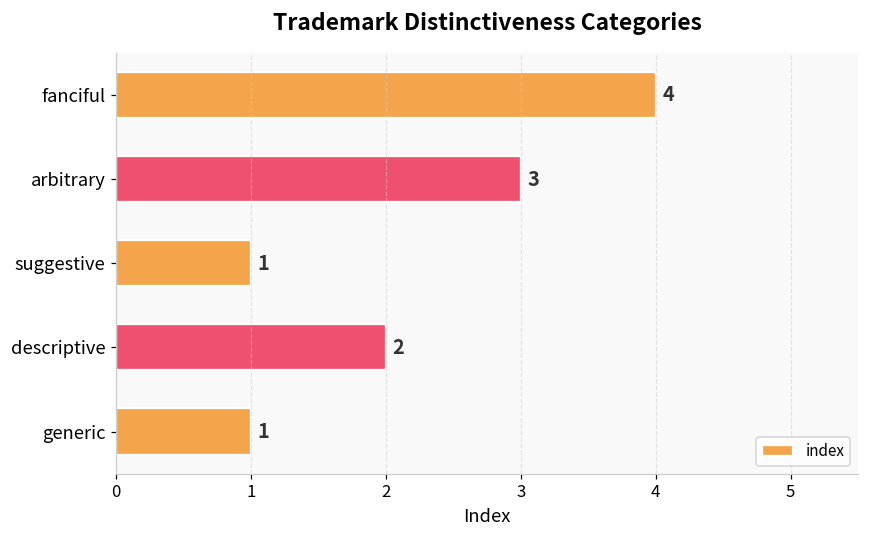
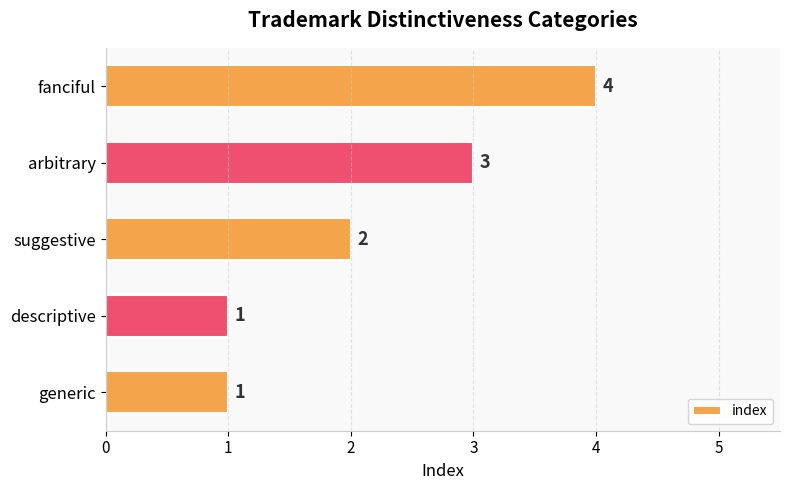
suggestive: 1 -> 2
descriptive: 2 -> 1
